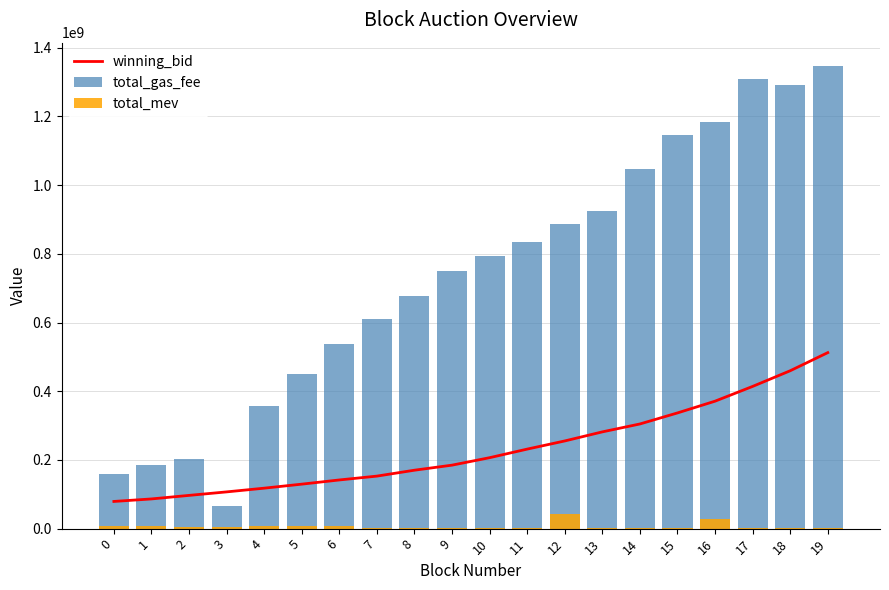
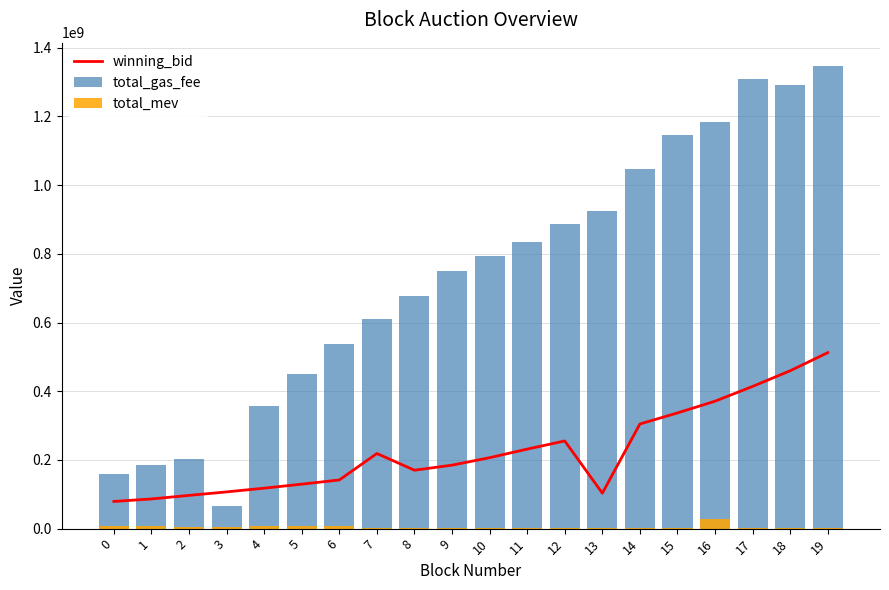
winning_bid, 7: 150000000 -> 220000000
total_mev, 12: 40000000 -> 0
winning_bid, 13: 280000000 -> 100000000
